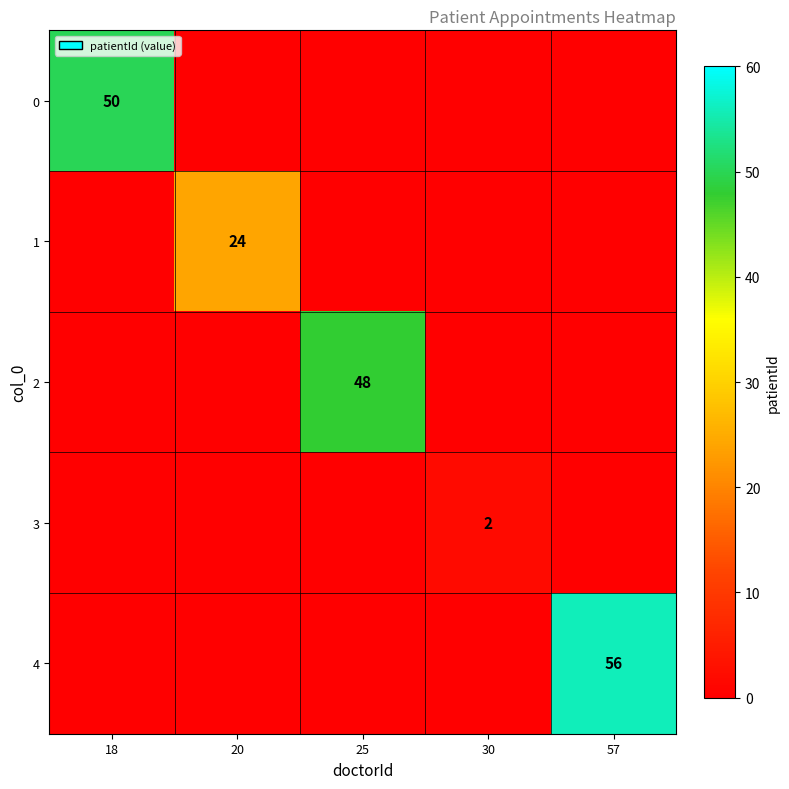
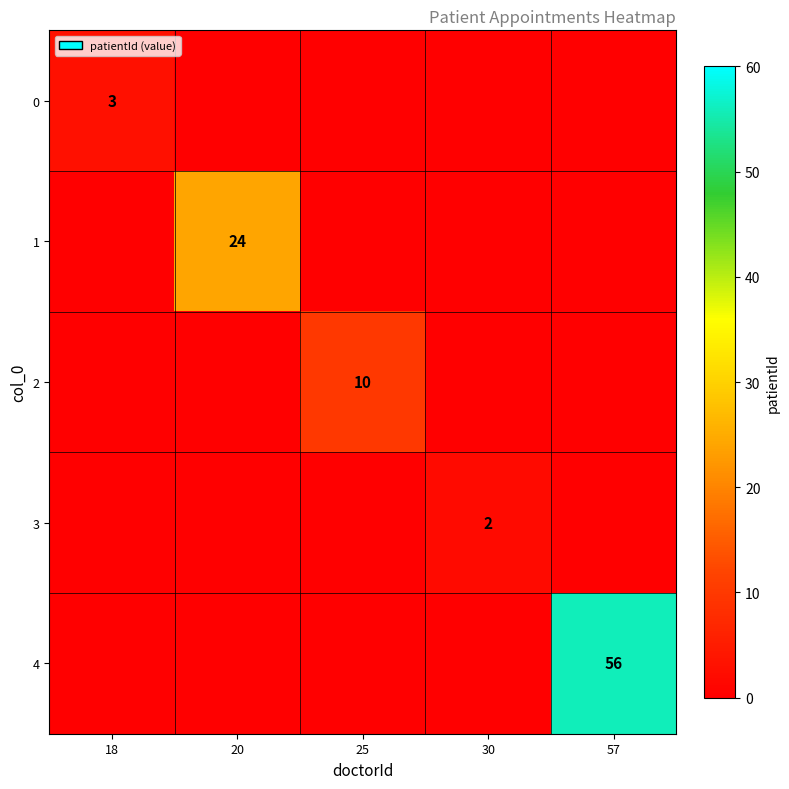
0, 18: 50 -> 3
2, 25: 48 -> 10
